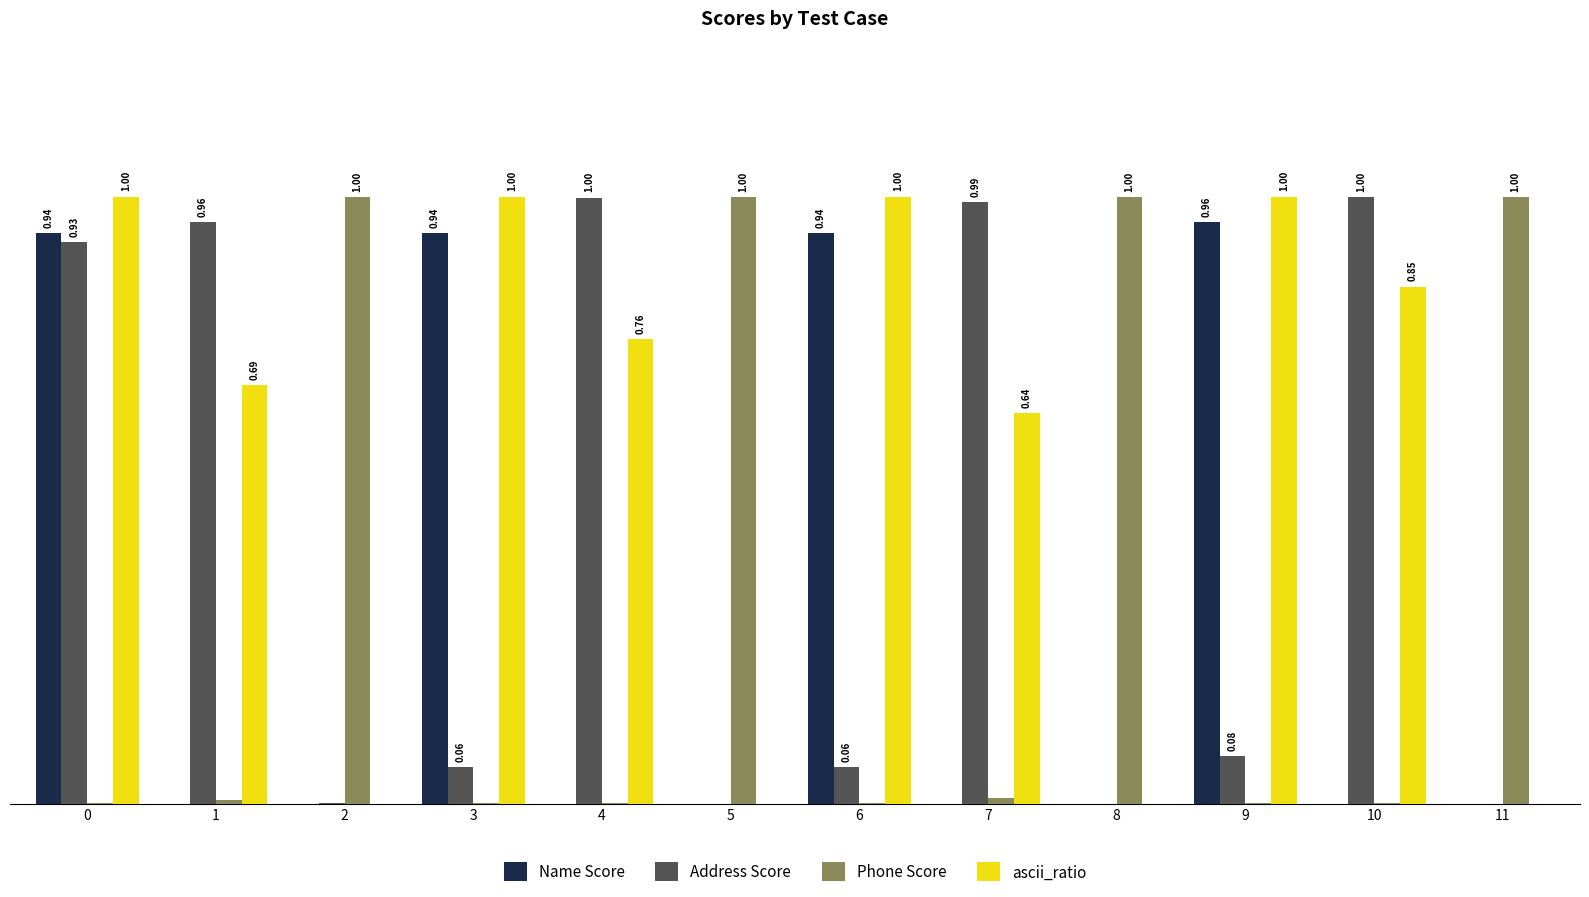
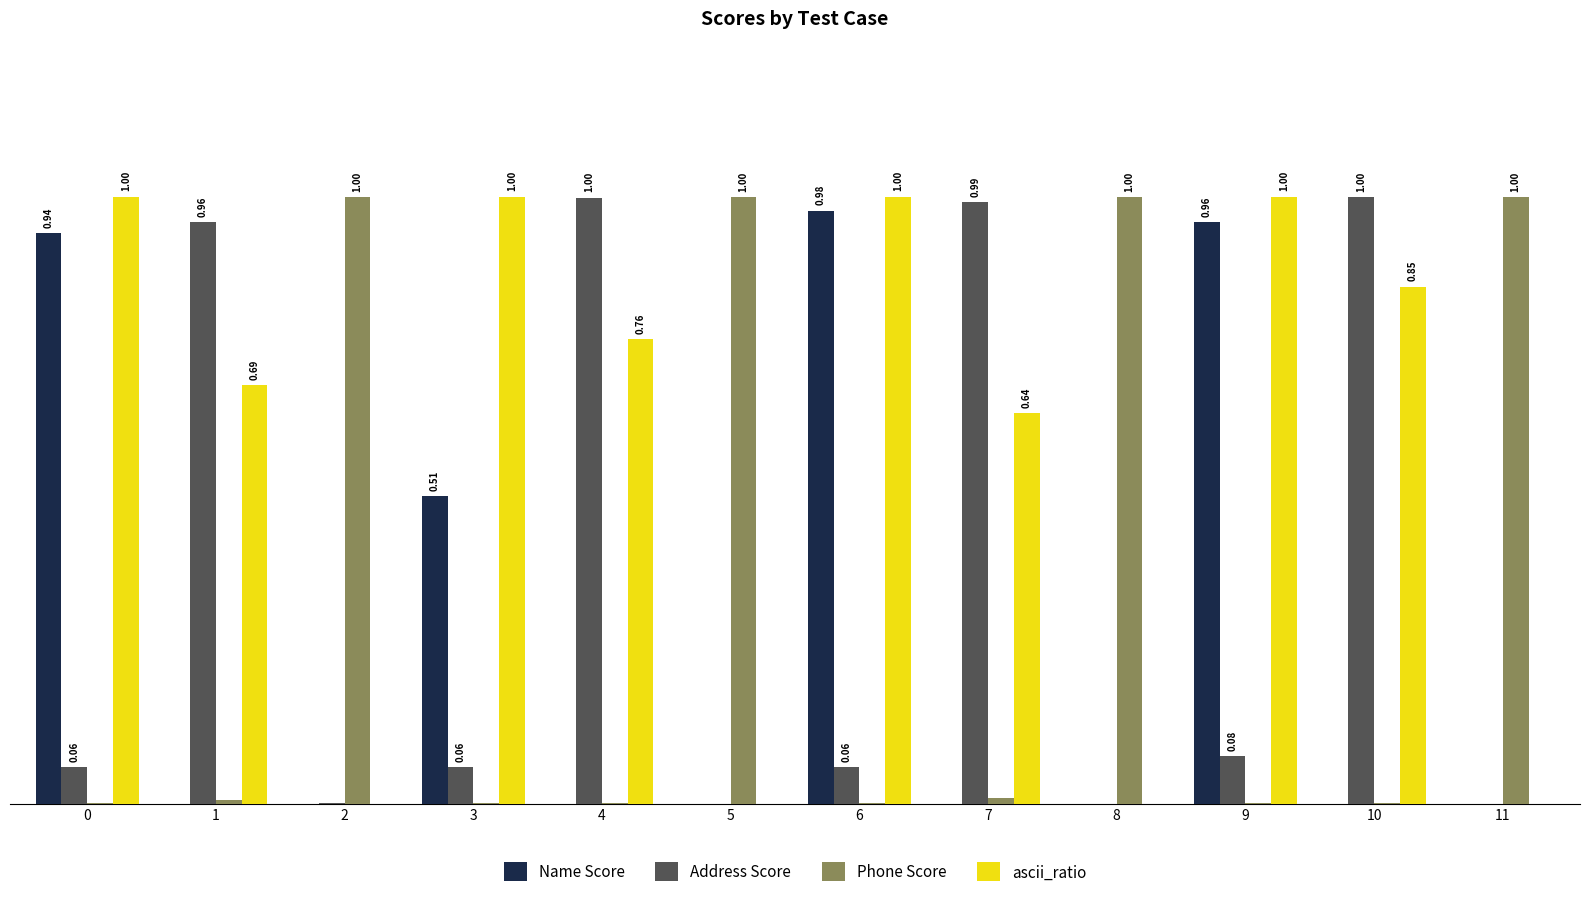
Address Score, 0: 0.93 -> 0.06
Name Score, 3: 0.94 -> 0.51
Name Score, 6: 0.94 -> 0.98
